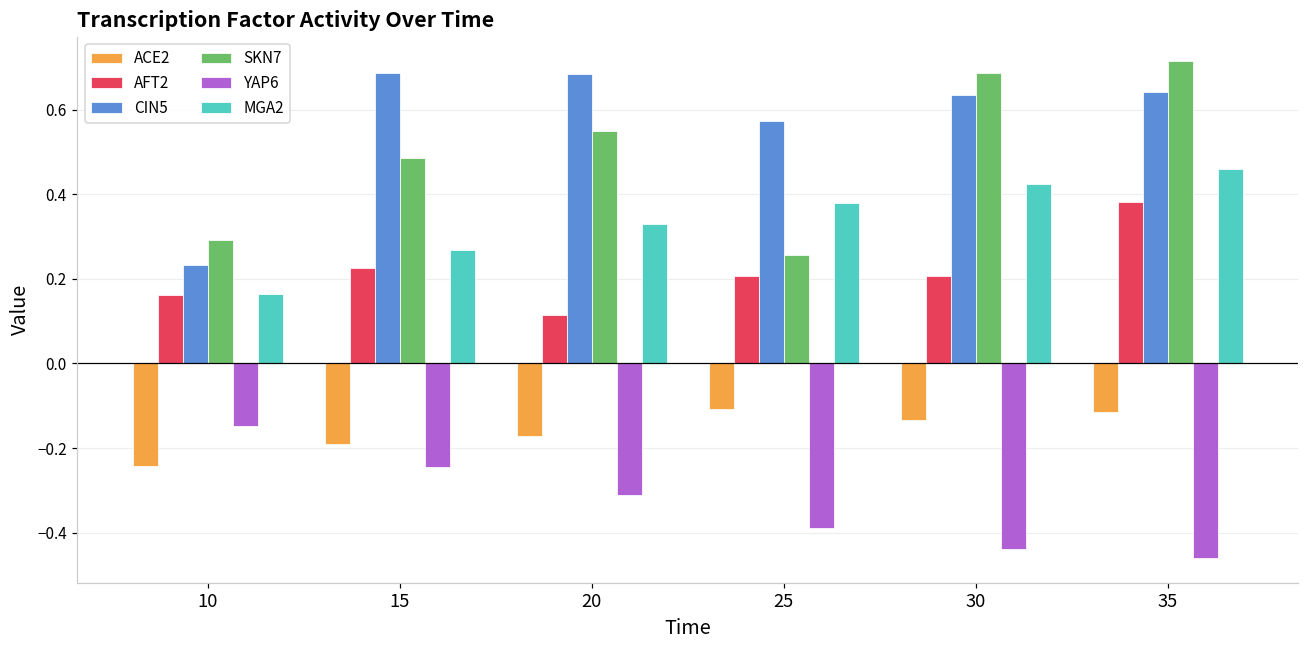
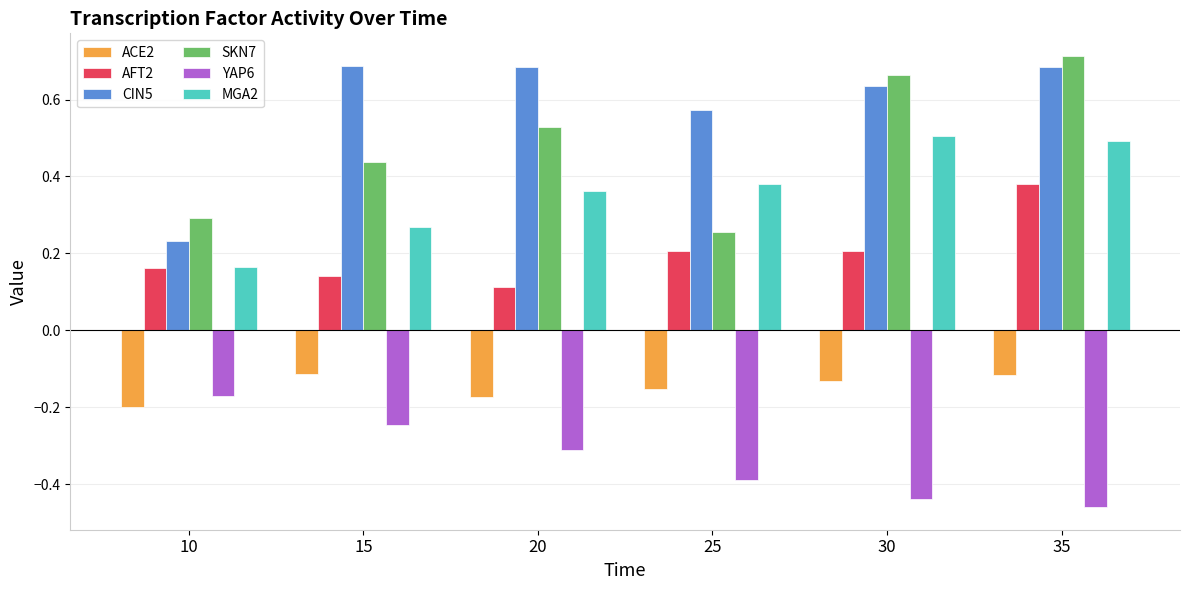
ACE2, 10: -0.24 -> -0.20
YAP6, 10: -0.15 -> -0.17
ACE2, 15: -0.19 -> -0.11
AFT2, 15: 0.23 -> 0.14
SKN7, 15: 0.48 -> 0.44
SKN7, 20: 0.55 -> 0.53
MGA2, 20: 0.33 -> 0.36
ACE2, 25: -0.11 -> -0.15
SKN7, 30: 0.69 -> 0.66
MGA2, 30: 0.42 -> 0.51
CIN5, 35: 0.64 -> 0.69
MGA2, 35: 0.46 -> 0.49
